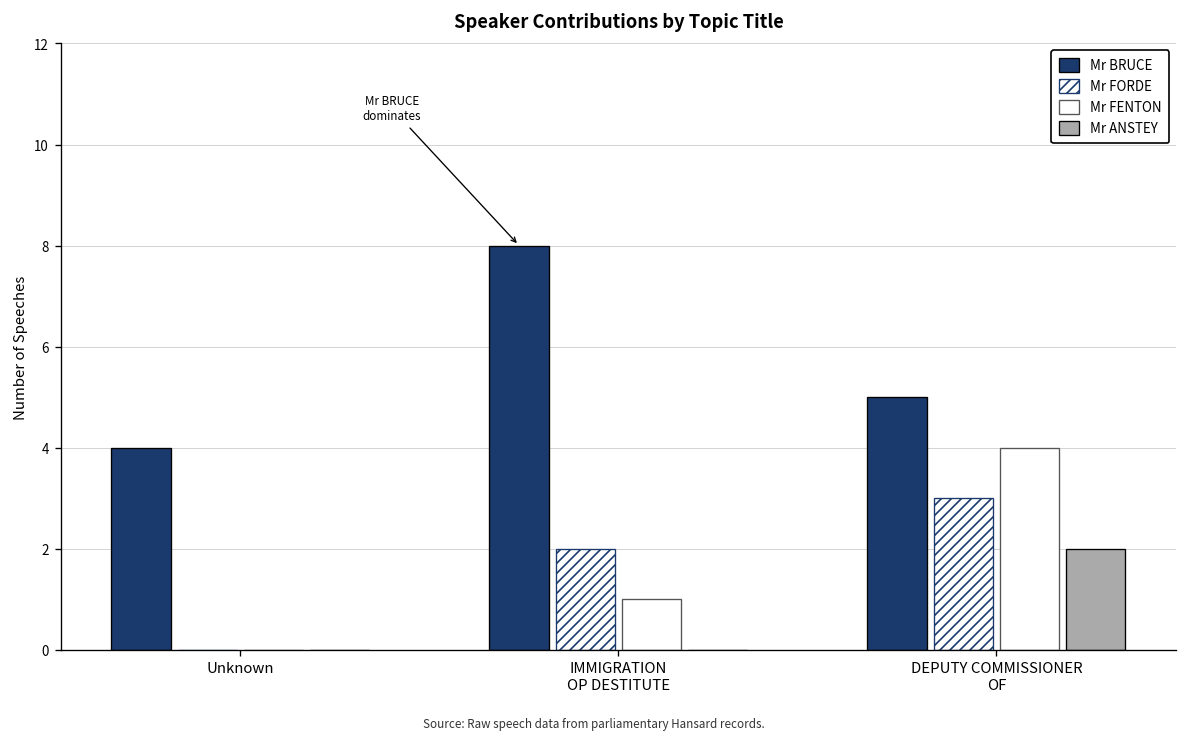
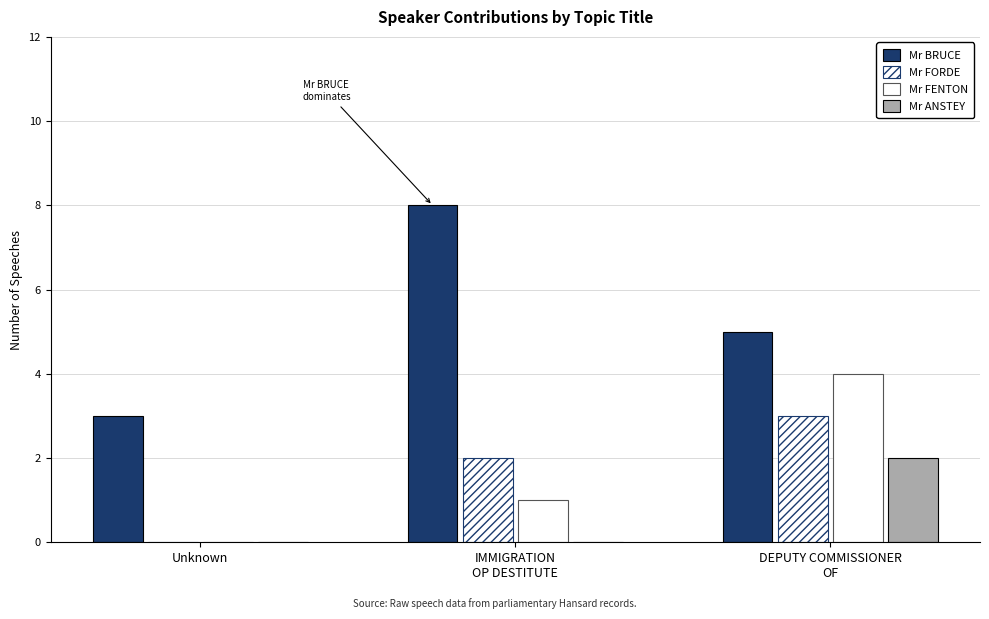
Mr BRUCE, Unknown: 4 -> 3
